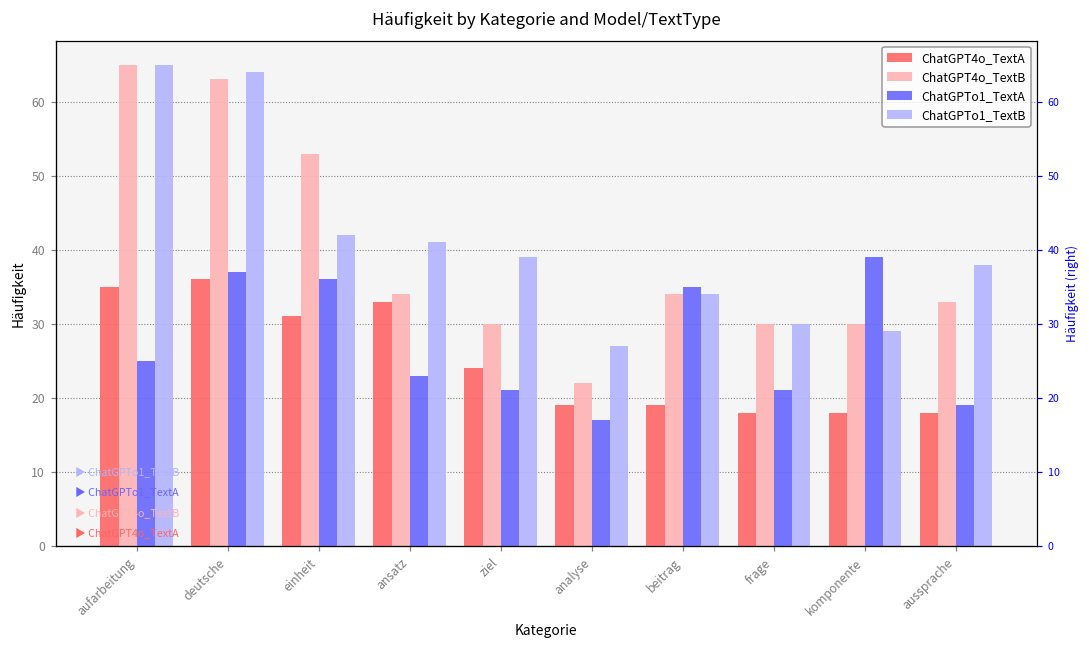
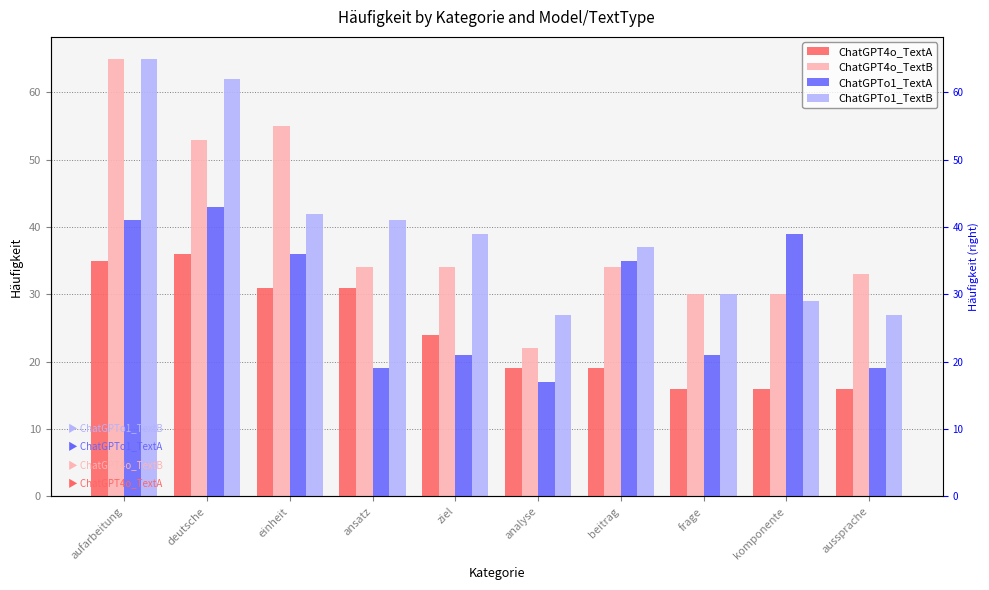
ChatGPTo1_TextA, aufarbeitung: 25 -> 41
ChatGPT4o_TextB, deutsche: 63 -> 53
ChatGPTo1_TextA, deutsche: 37 -> 43
ChatGPTo1_TextB, deutsche: 64 -> 62
ChatGPT4o_TextB, einheit: 53 -> 55
ChatGPT4o_TextA, ansatz: 33 -> 31
ChatGPTo1_TextA, ansatz: 23 -> 19
ChatGPT4o_TextB, ziel: 30 -> 34
ChatGPTo1_TextB, beitrag: 34 -> 37
ChatGPT4o_TextA, frage: 18 -> 16
ChatGPT4o_TextA, komponente: 18 -> 16
ChatGPT4o_TextA, aussprache: 18 -> 16
ChatGPTo1_TextB, aussprache: 38 -> 27
